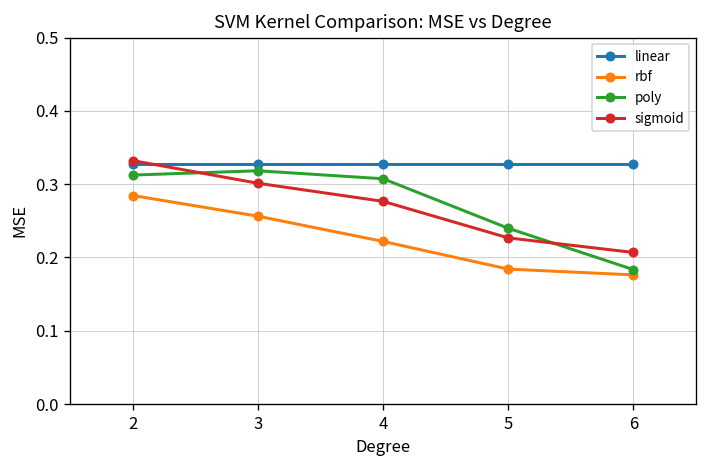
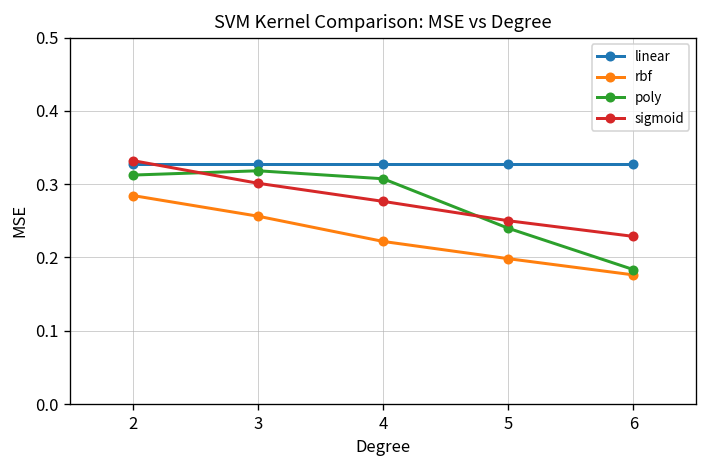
rbf, 5: 0.18 -> 0.20
sigmoid, 5: 0.23 -> 0.25
sigmoid, 6: 0.21 -> 0.23
